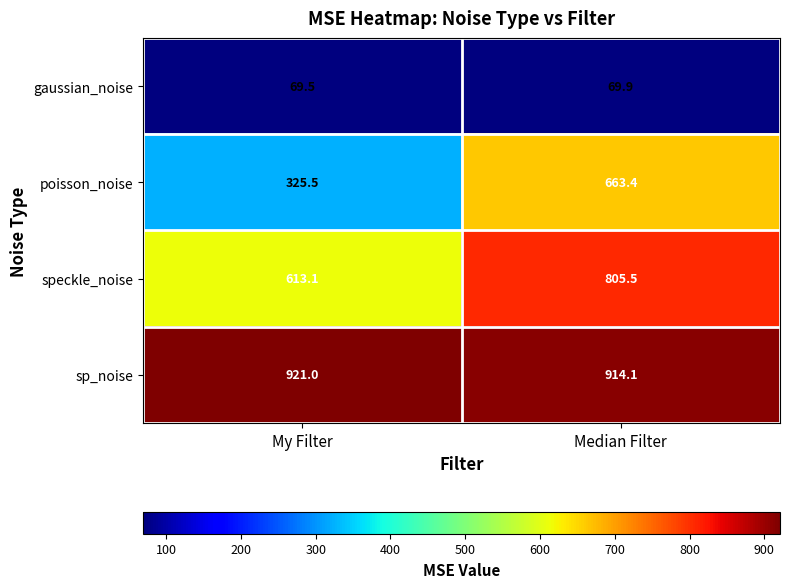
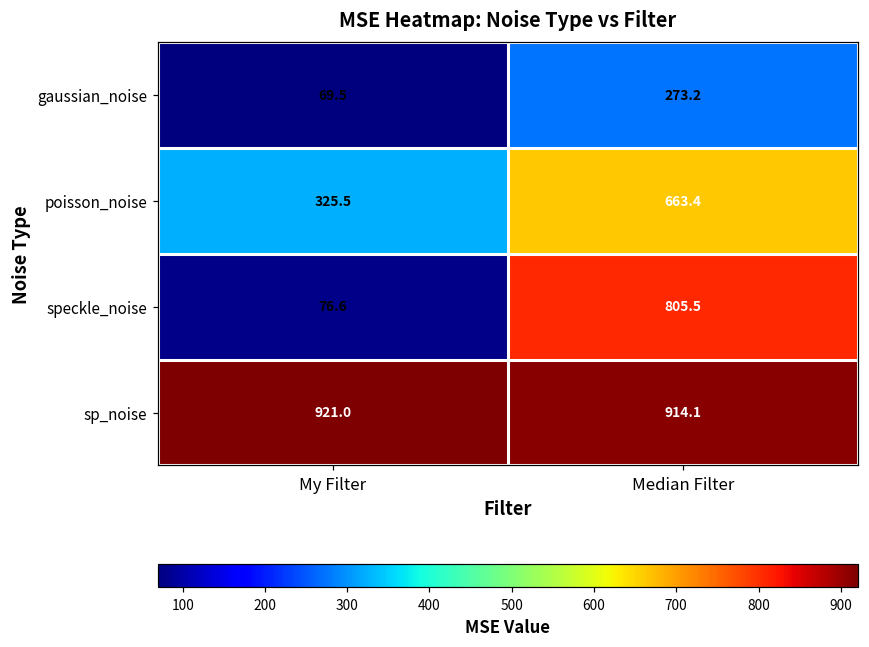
gaussian_noise, Median Filter: 69.9 -> 273.2
speckle_noise, My Filter: 613.1 -> 76.6
